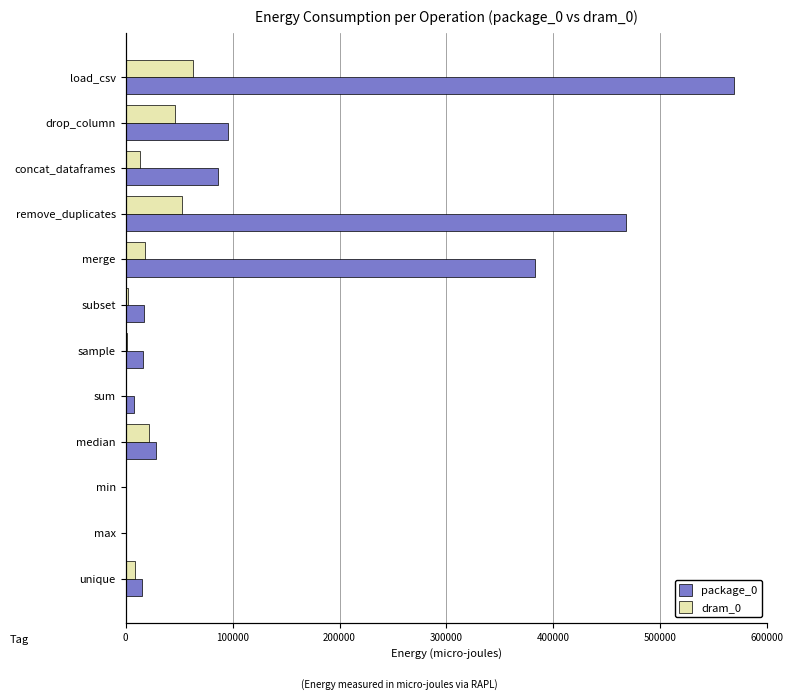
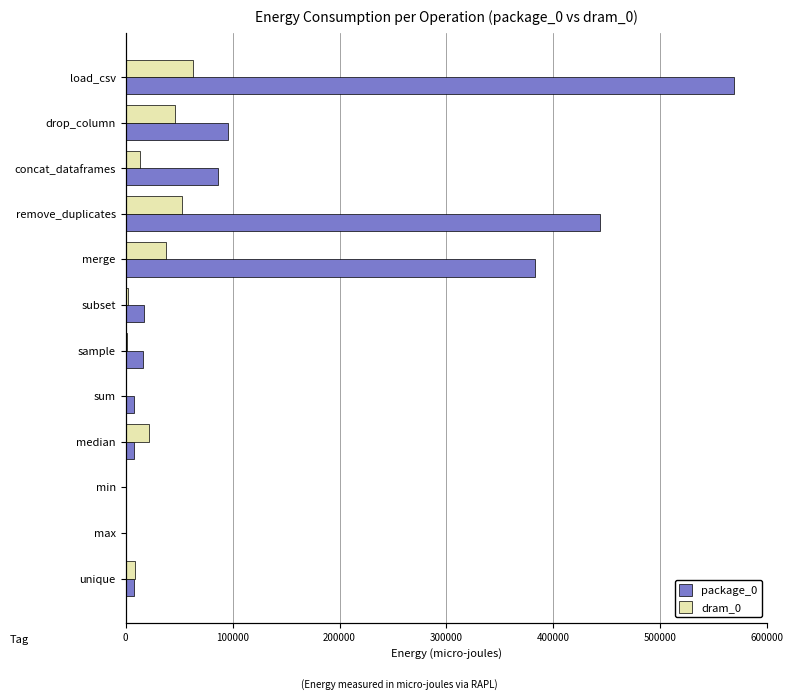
package_0, remove_duplicates: 468000 -> 444000
dram_0, merge: 19000 -> 38000
package_0, median: 28000 -> 8000
package_0, unique: 15000 -> 8000
